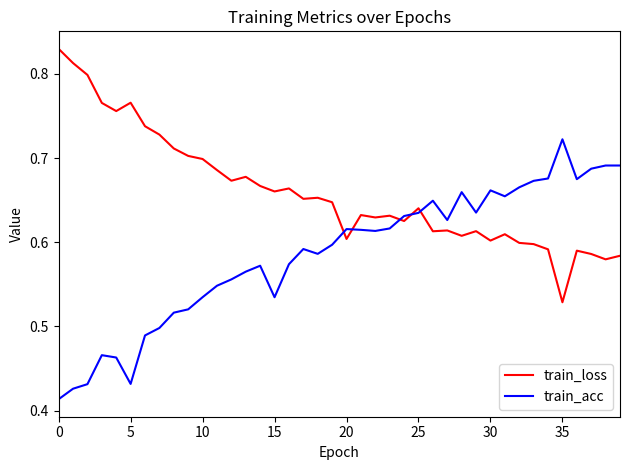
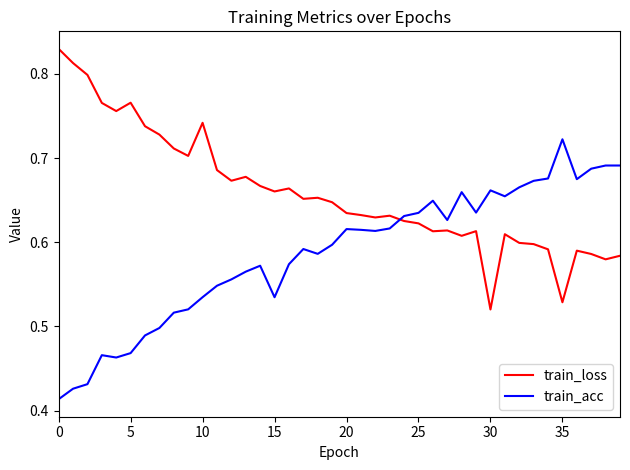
train_acc, 5: 0.43 -> 0.47
train_loss, 10: 0.70 -> 0.74
train_loss, 20: 0.60 -> 0.63
train_loss, 25: 0.64 -> 0.62
train_loss, 30: 0.60 -> 0.52
